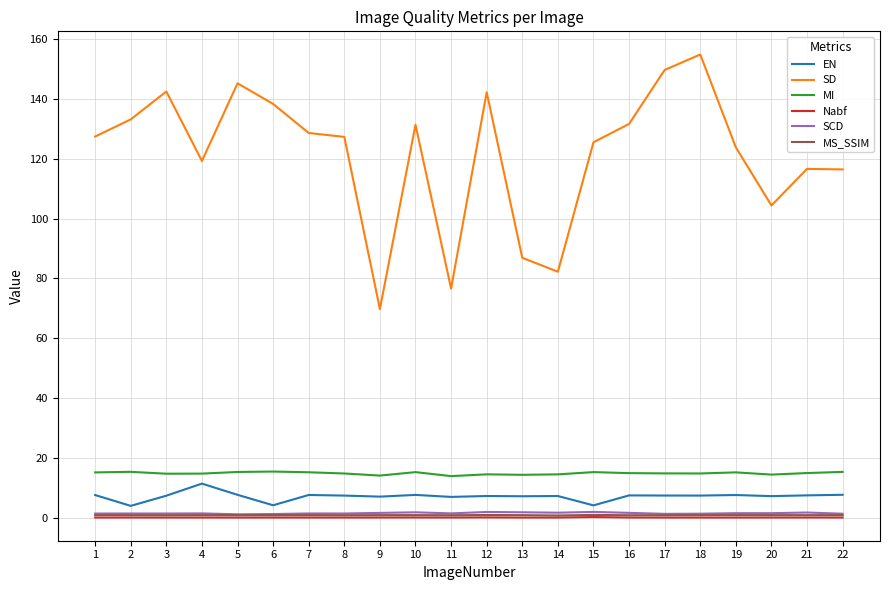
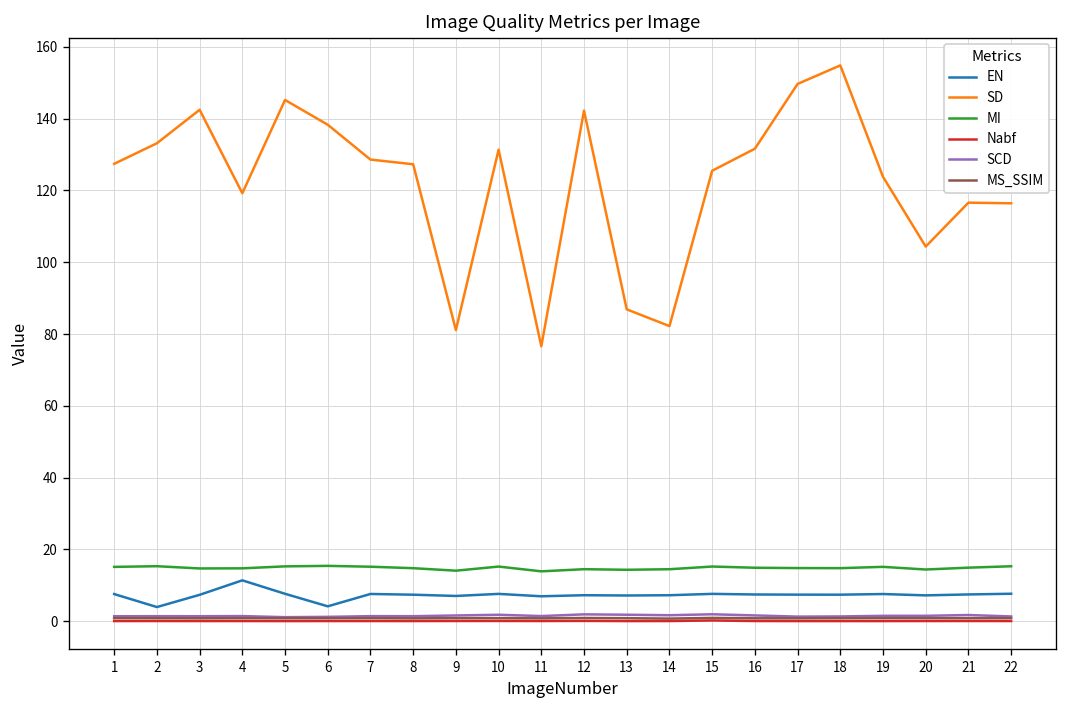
SD, 9: 70 -> 81
EN, 15: 4 -> 8
